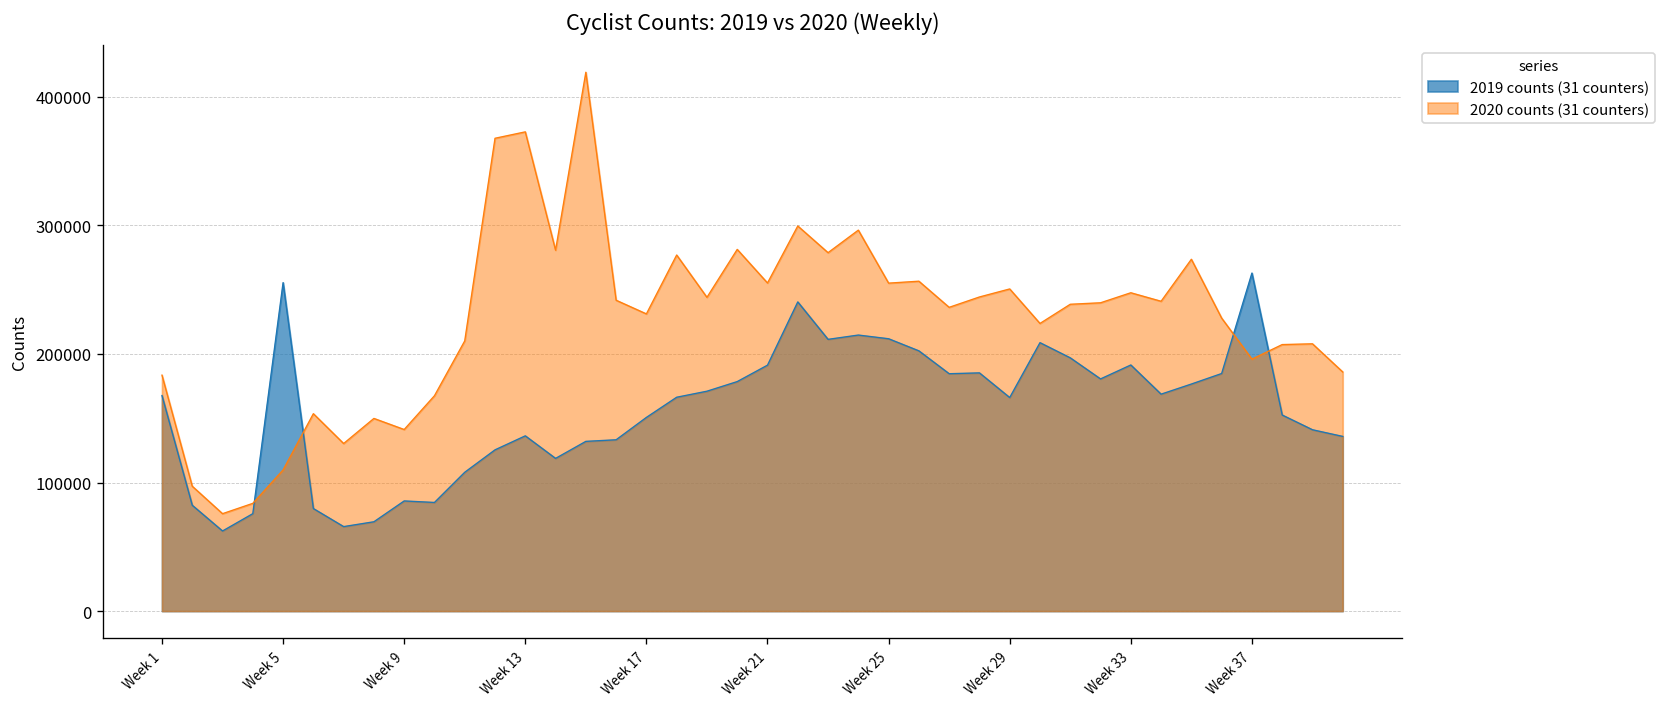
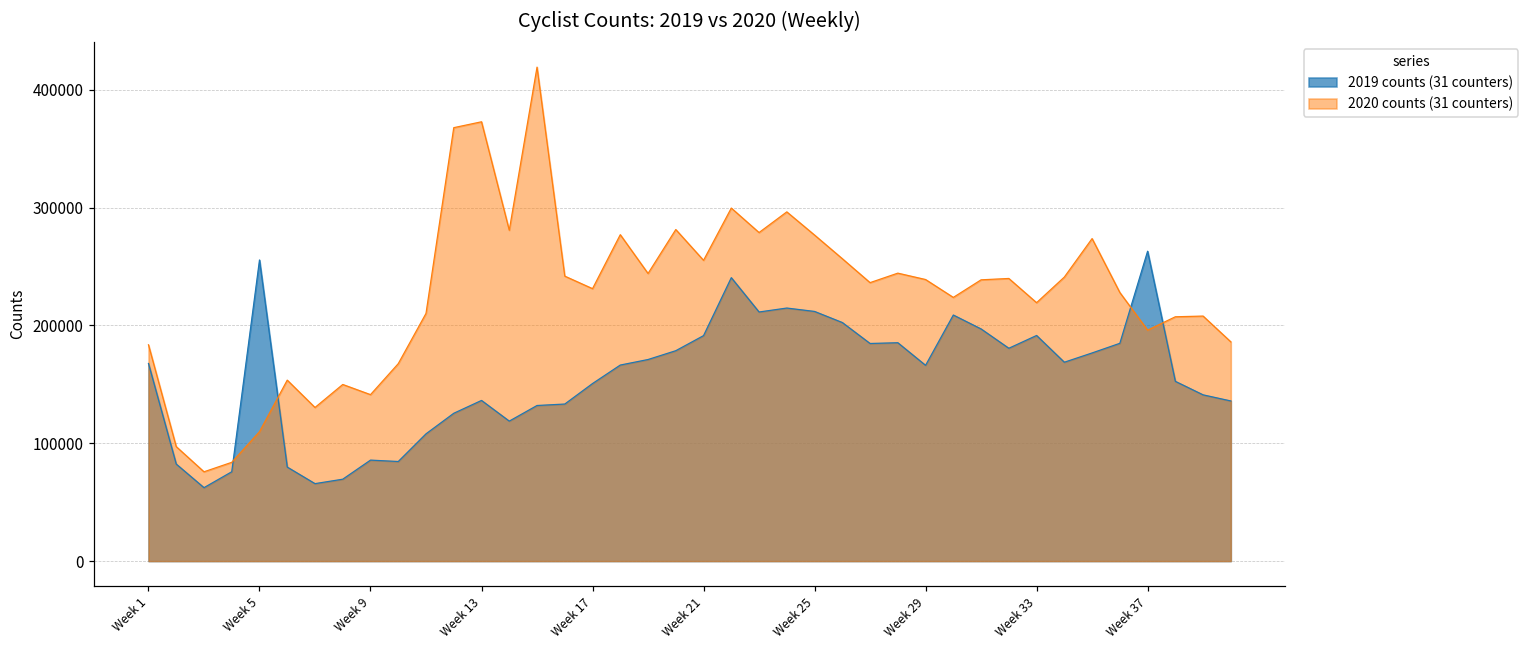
2020 counts (31 counters), Week 25: 255000 -> 277000
2020 counts (31 counters), Week 29: 251000 -> 239000
2020 counts (31 counters), Week 33: 248000 -> 219000
